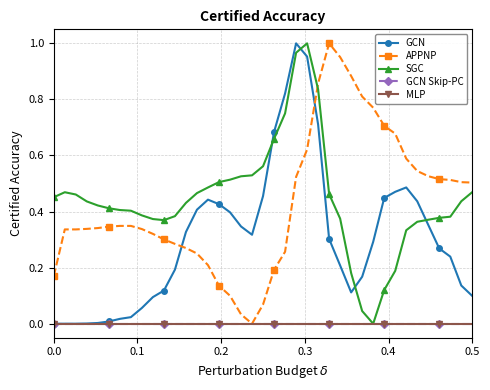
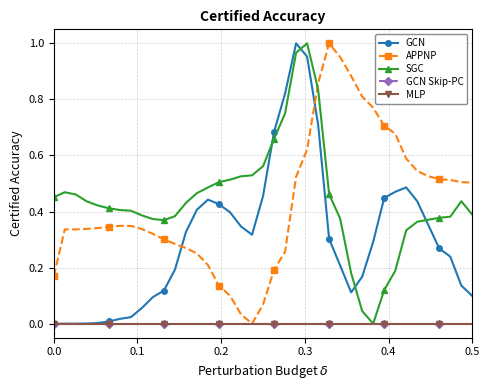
SGC, 0.5: 0.47 -> 0.39
